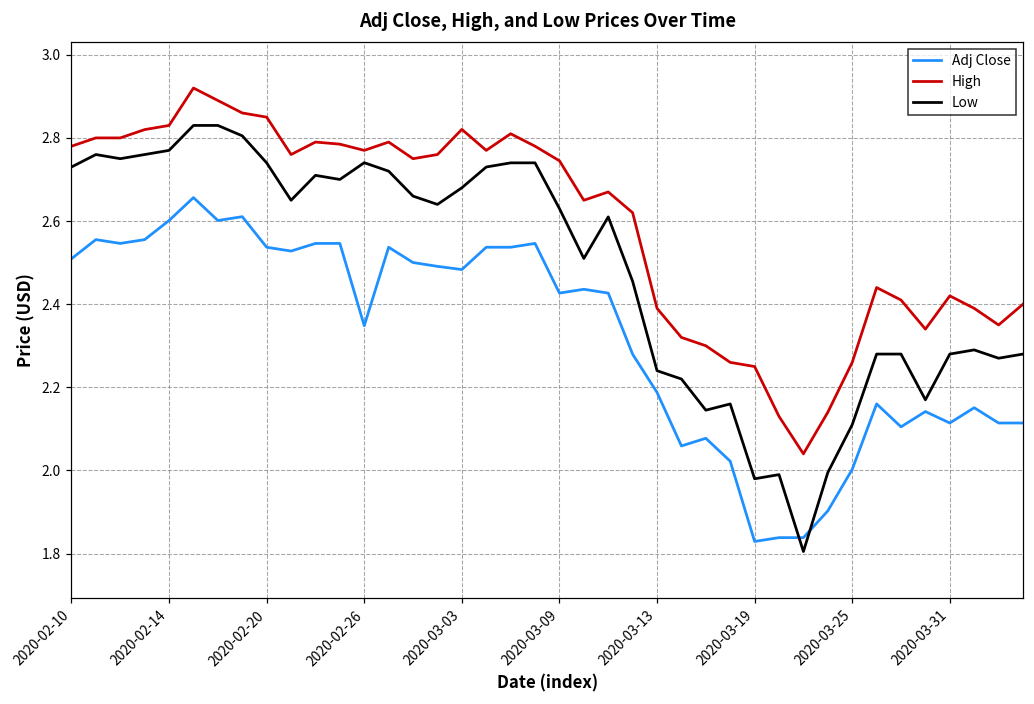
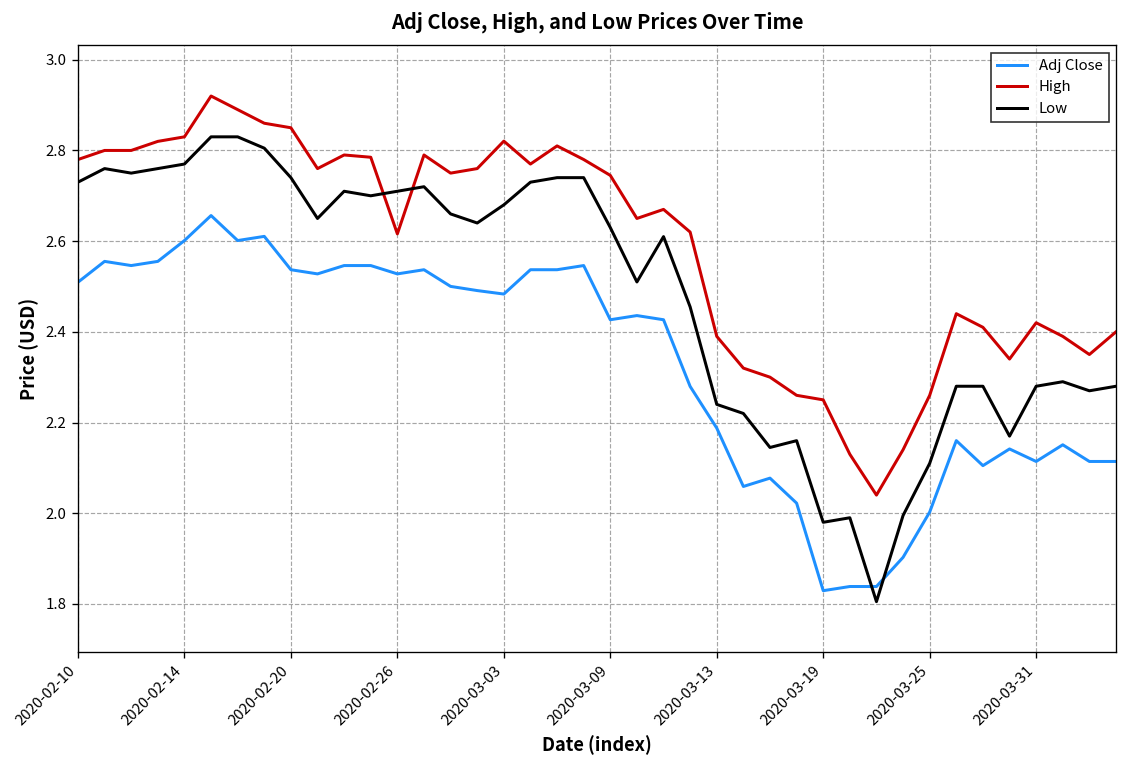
Adj Close, 2020-02-26: 2.35 -> 2.53
High, 2020-02-26: 2.77 -> 2.62
Low, 2020-02-26: 2.74 -> 2.71
